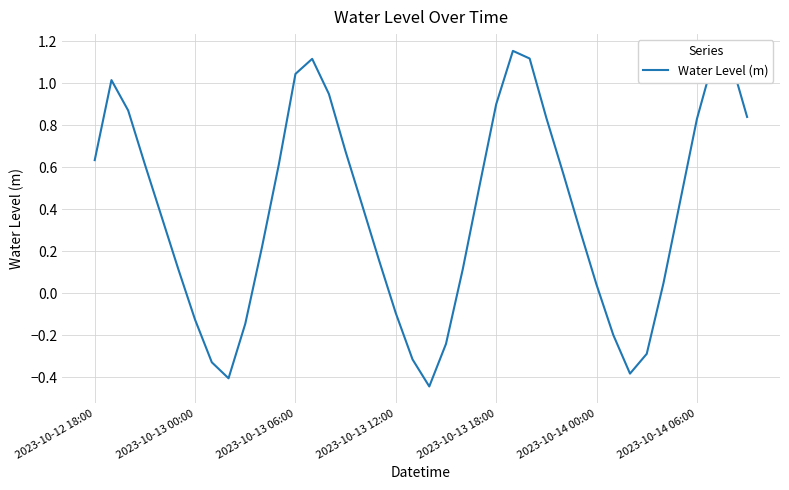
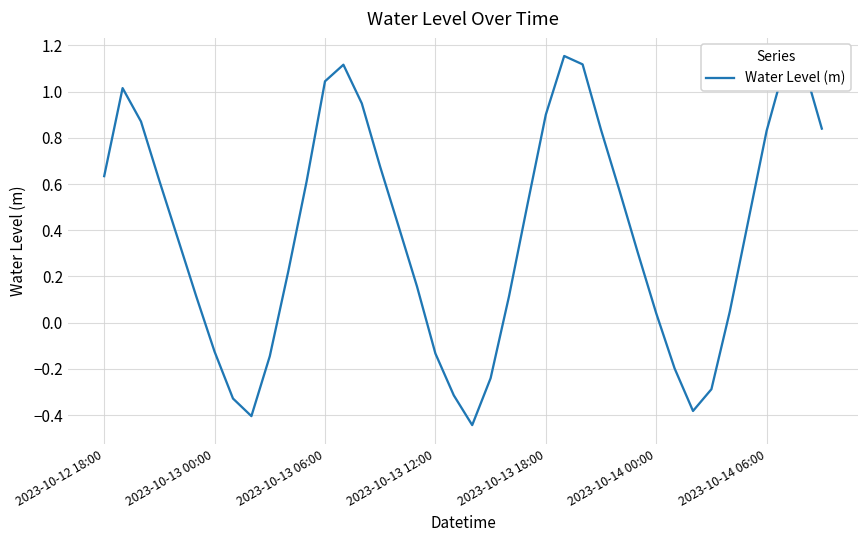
2023-10-13 12:00: -0.09 -> -0.13
